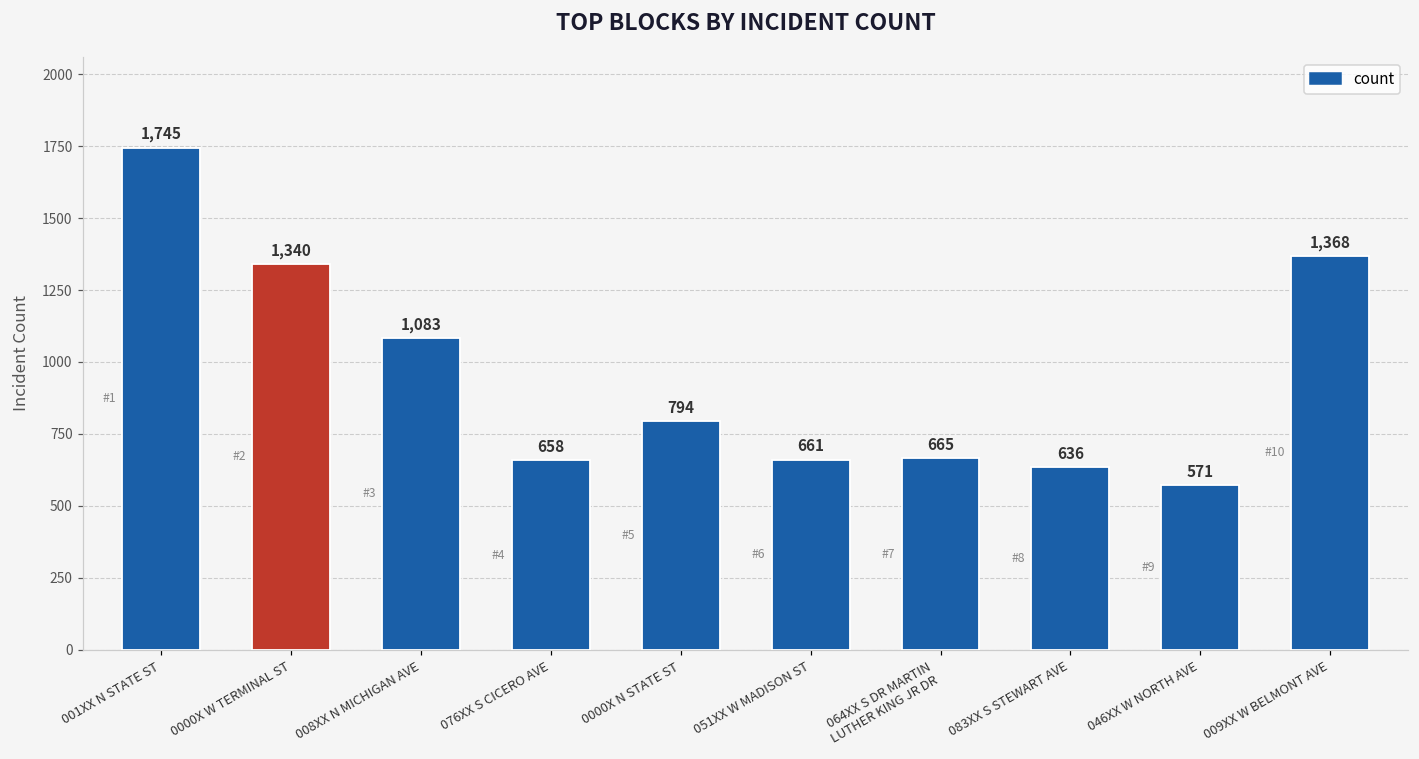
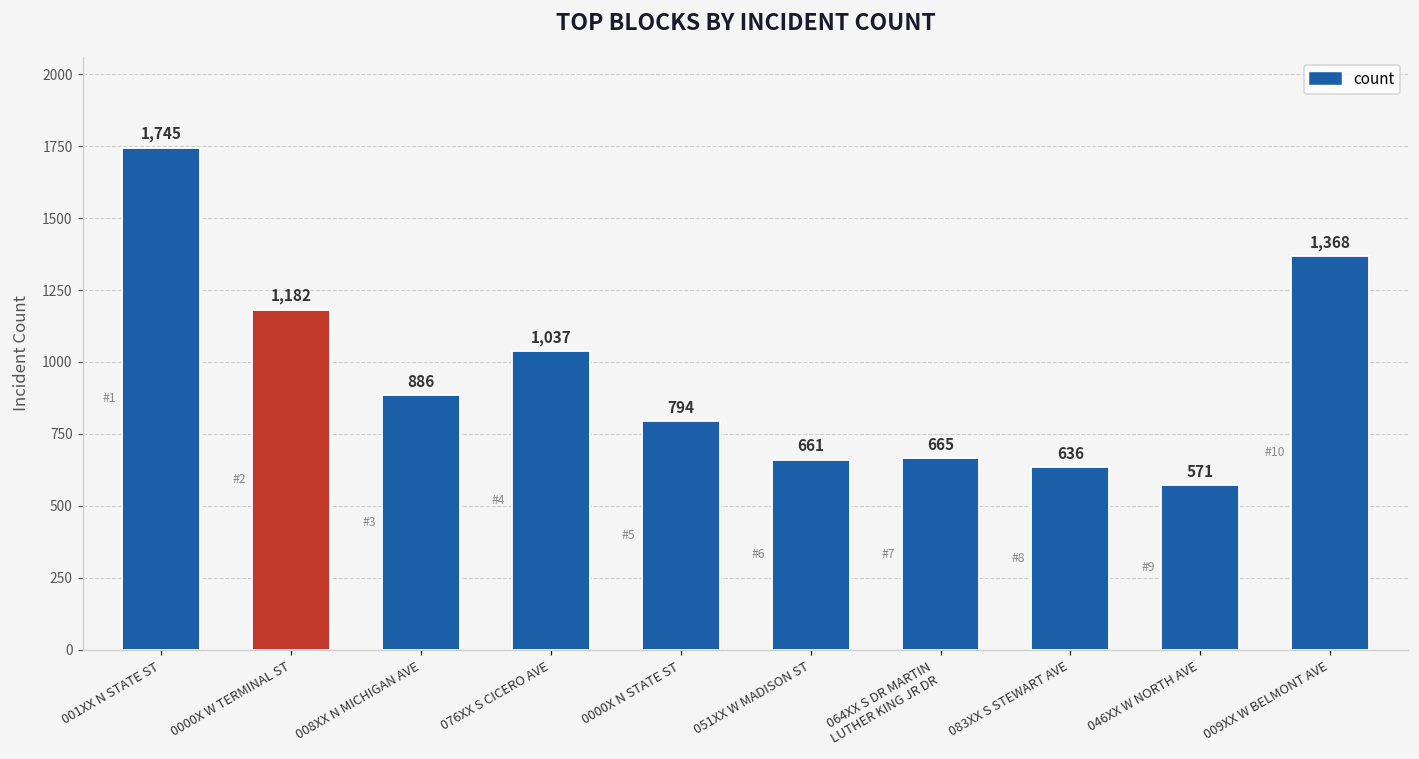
0000X W TERMINAL ST: 1,340 -> 1,182
008XX N MICHIGAN AVE: 1,083 -> 886
076XX S CICERO AVE: 658 -> 1,037
